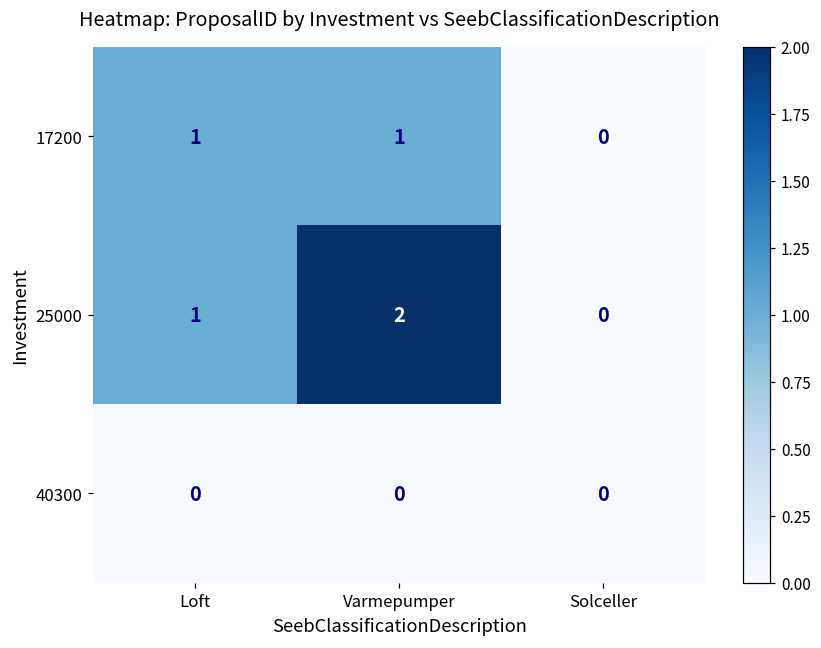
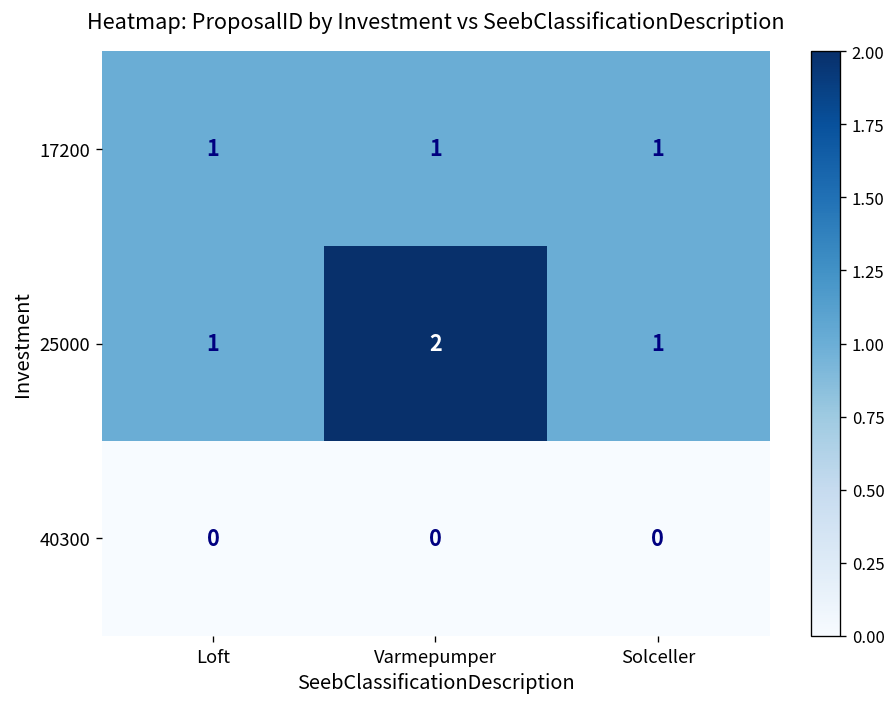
17200, Solceller: 0 -> 1
25000, Solceller: 0 -> 1
